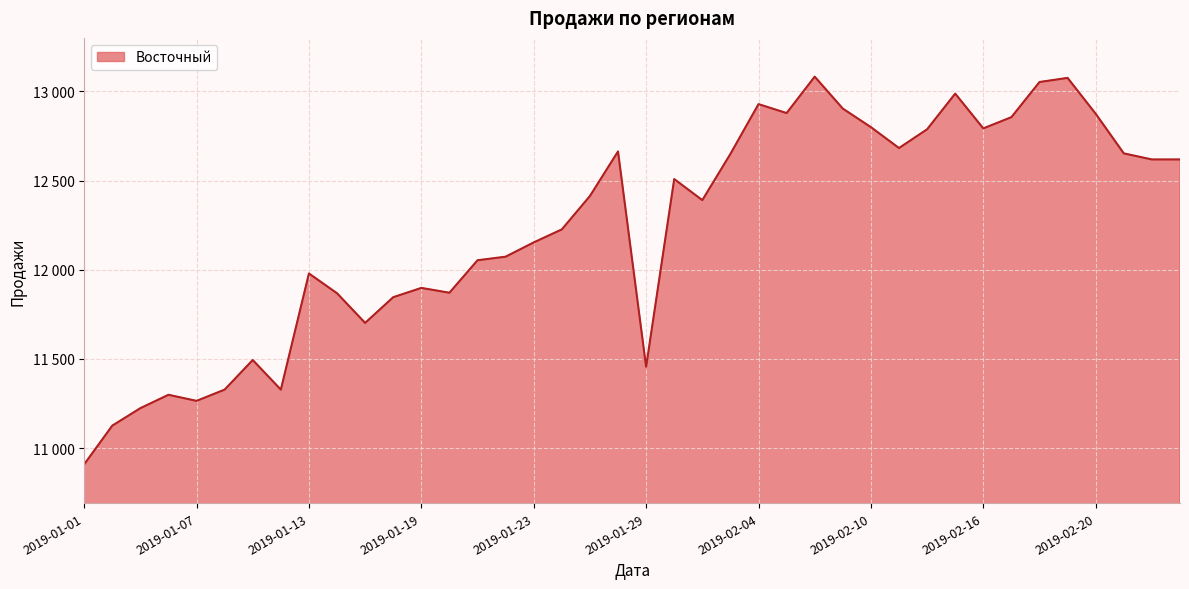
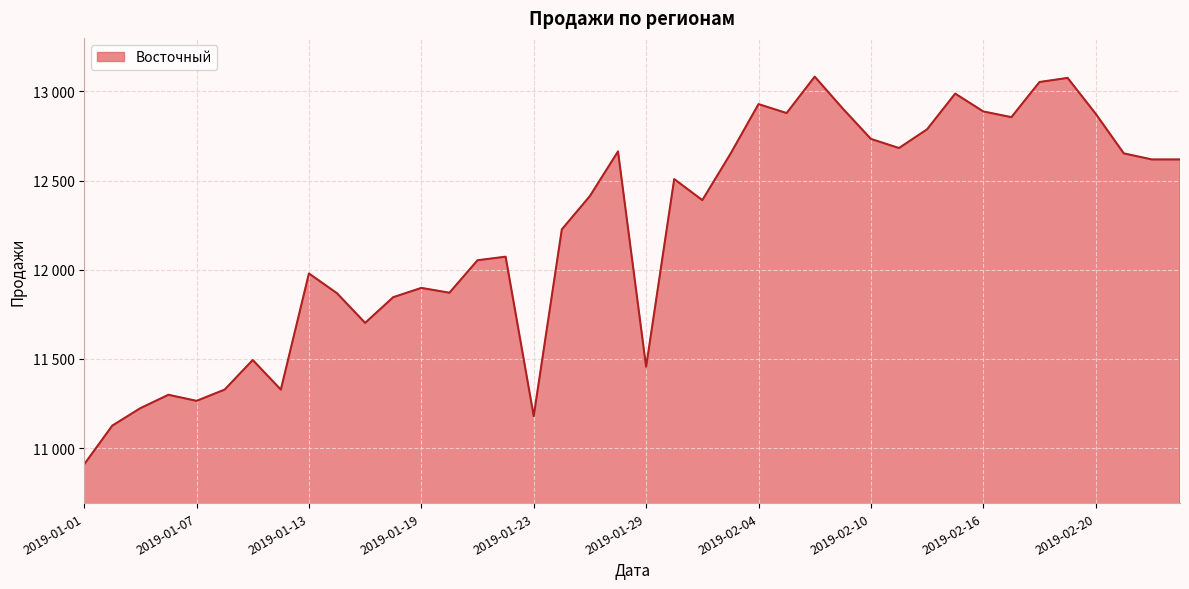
2019-01-23: 12150 -> 11180
2019-02-10: 12800 -> 12730
2019-02-16: 12790 -> 12890
